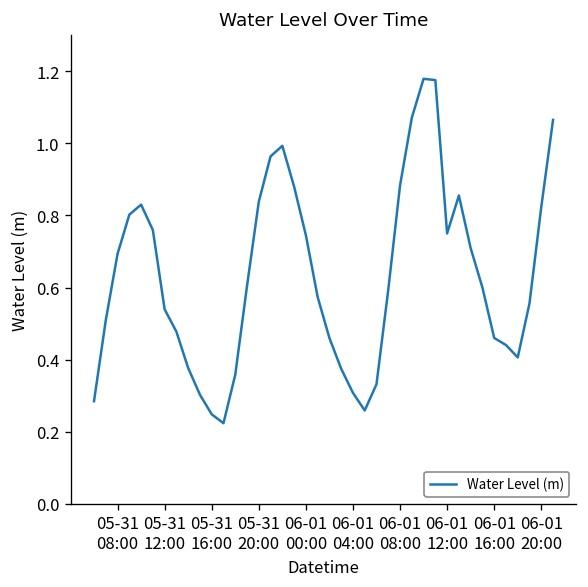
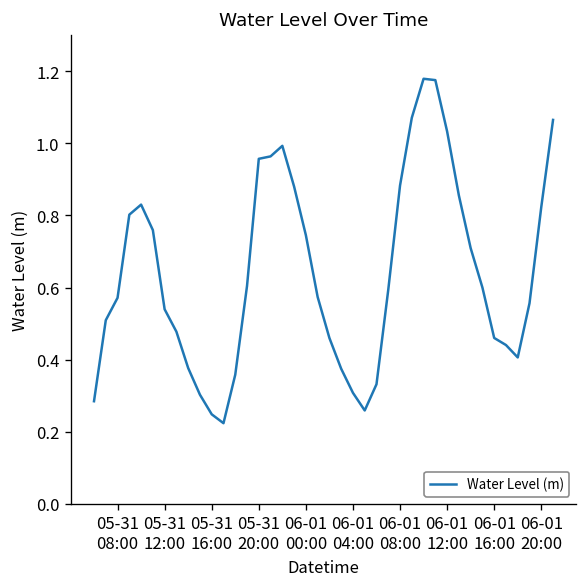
05-31 08:00: 0.69 -> 0.57
05-31 20:00: 0.84 -> 0.96
06-01 12:00: 0.75 -> 1.03
